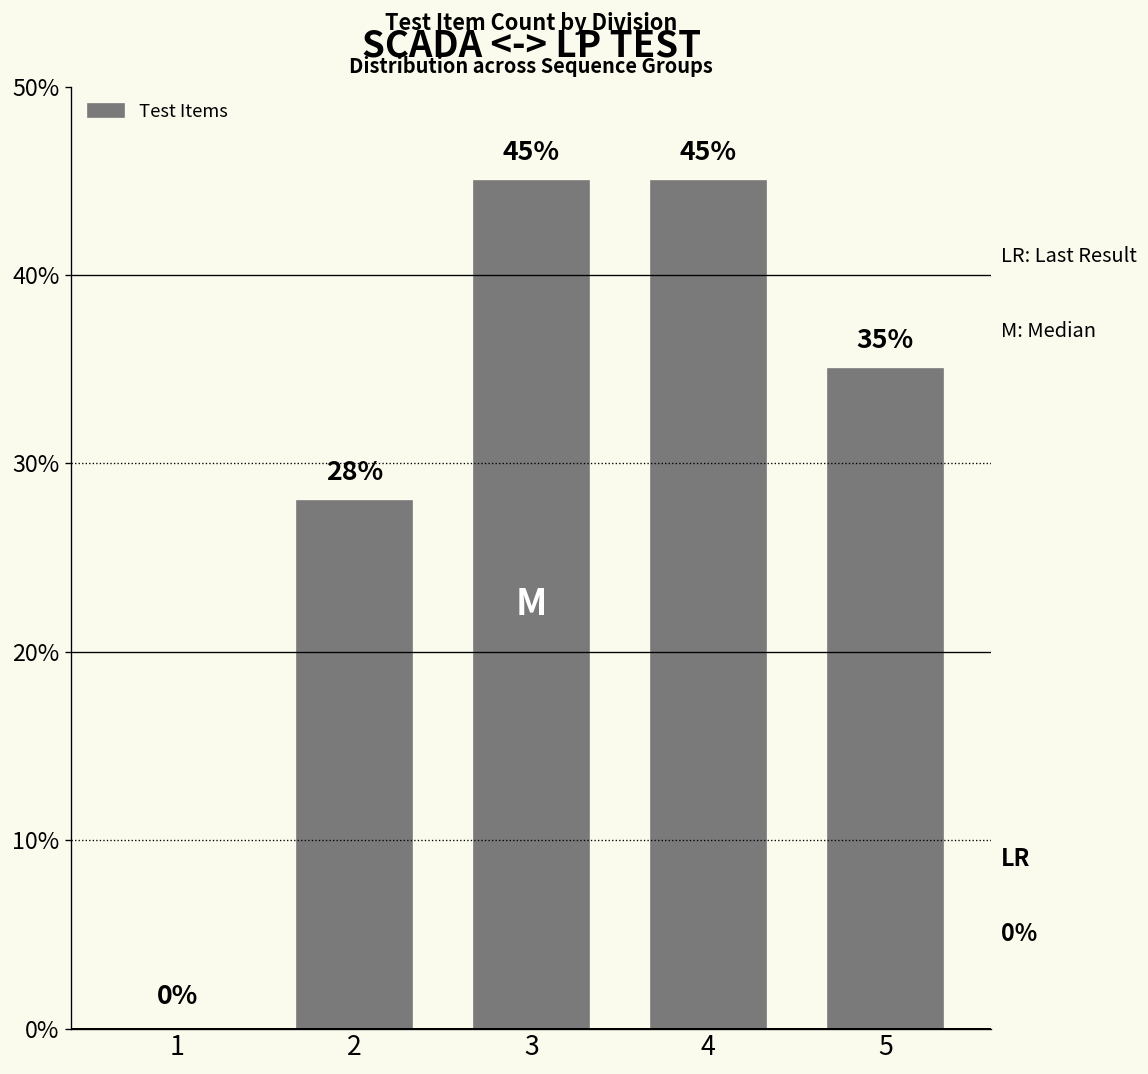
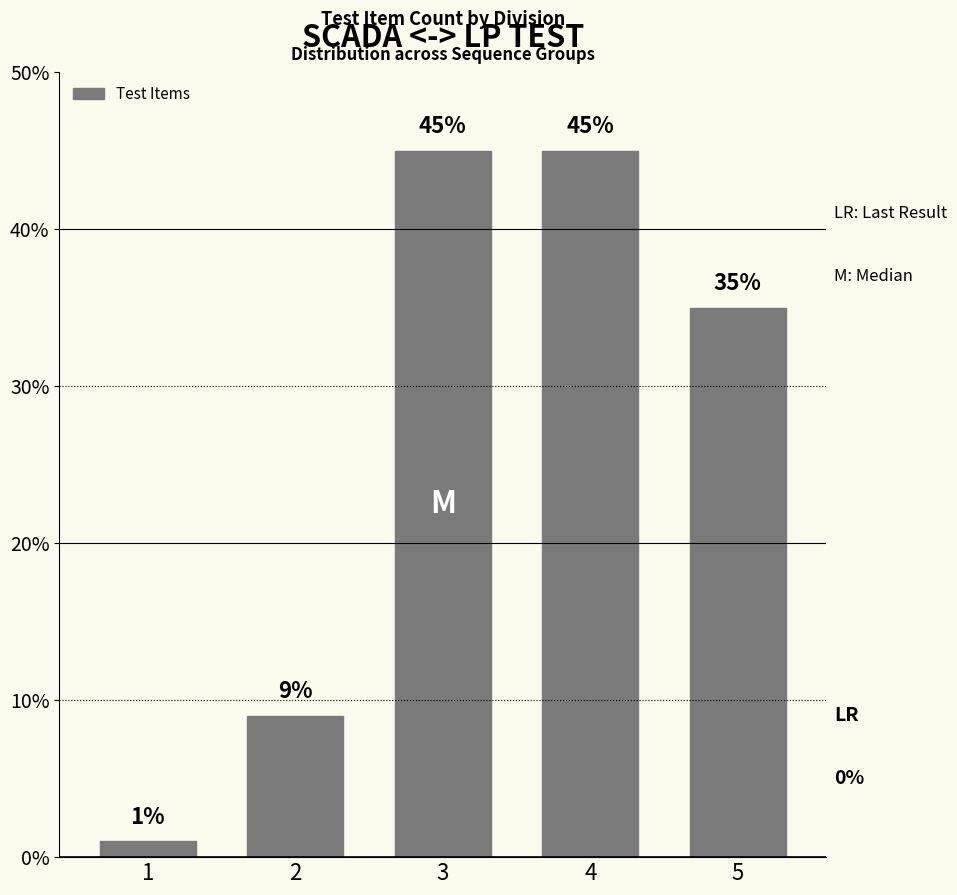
1: 0% -> 1%
2: 28% -> 9%
